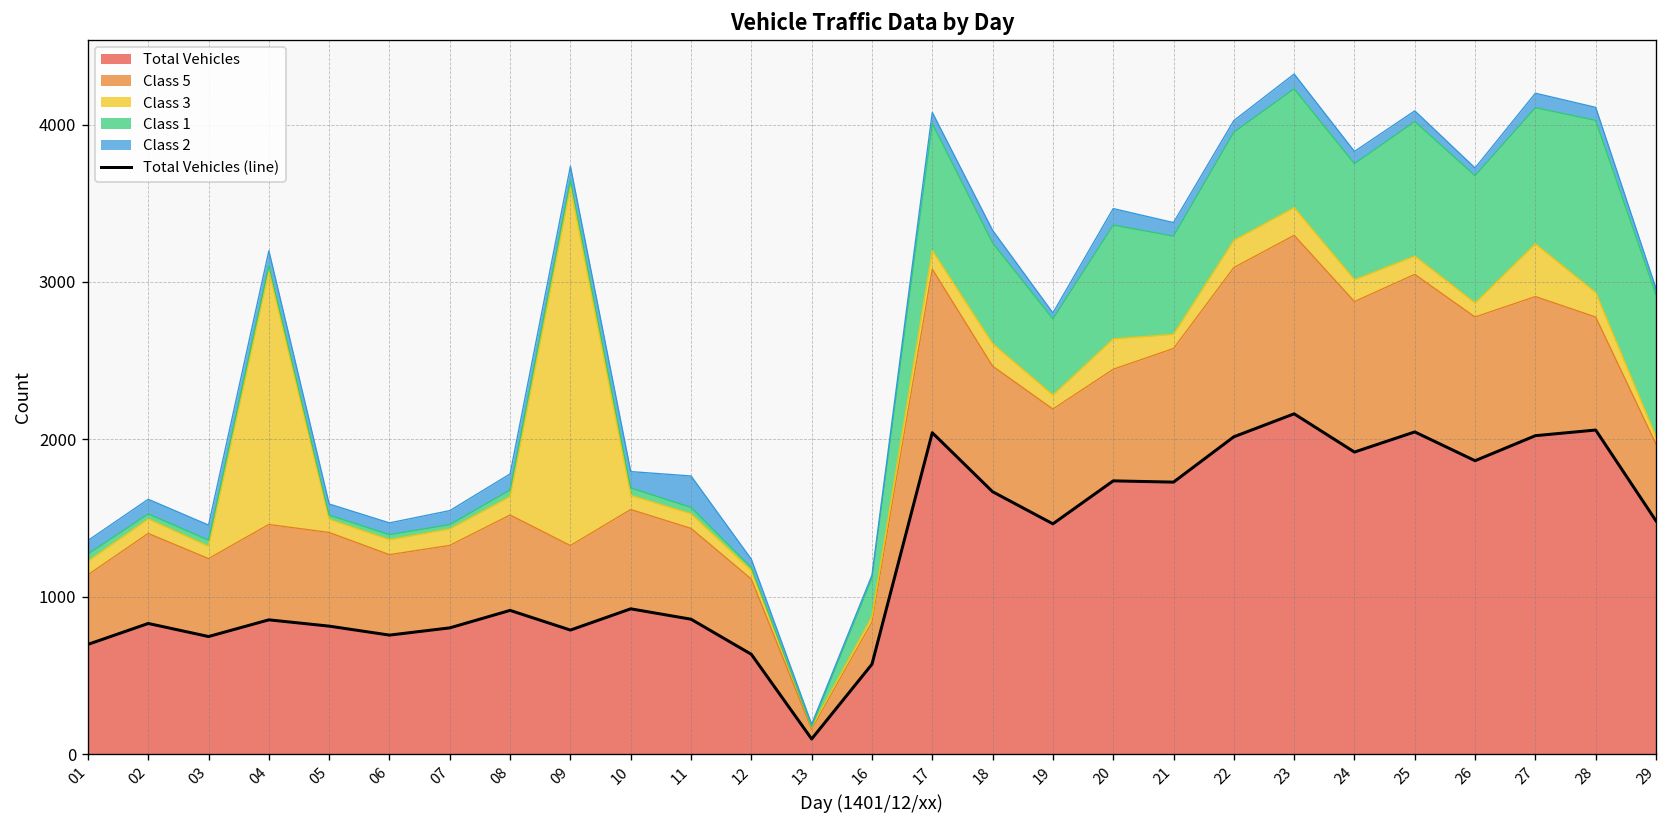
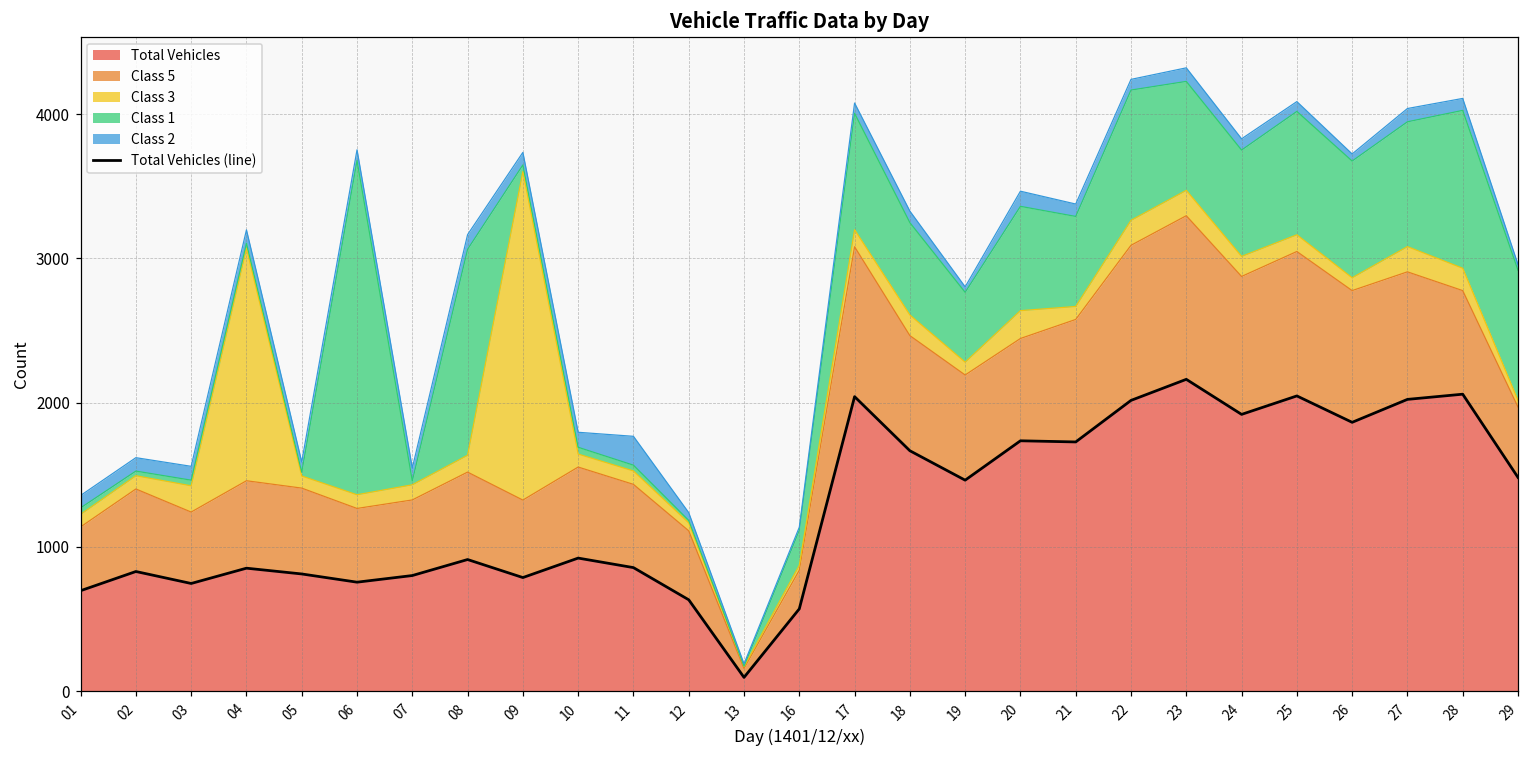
Class 3, 03: 80 -> 180
Class 1, 06: 30 -> 2320
Class 1, 08: 40 -> 1430
Class 1, 22: 690 -> 900
Class 3, 27: 340 -> 180
